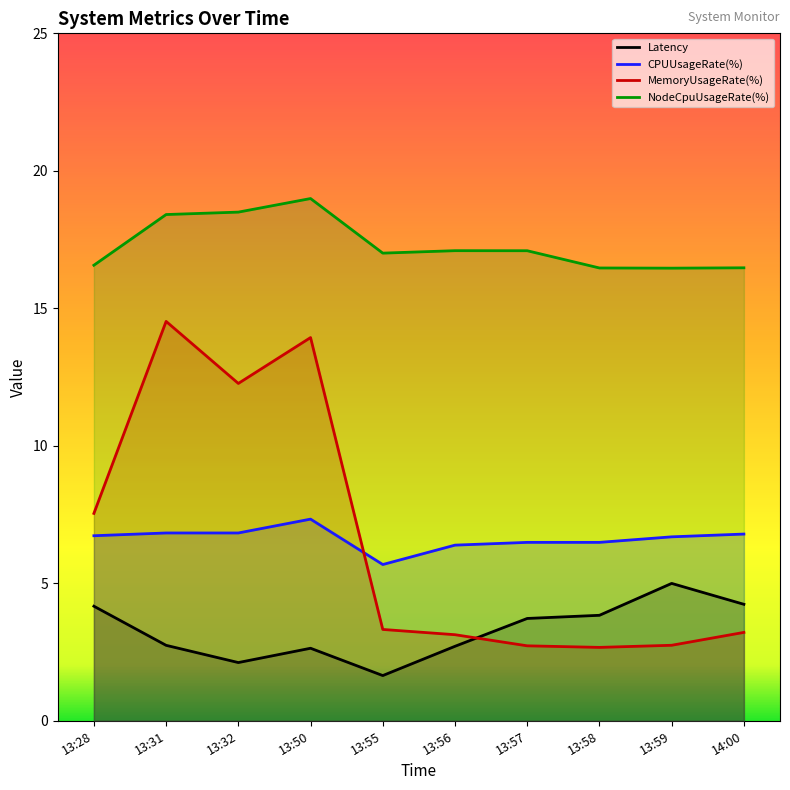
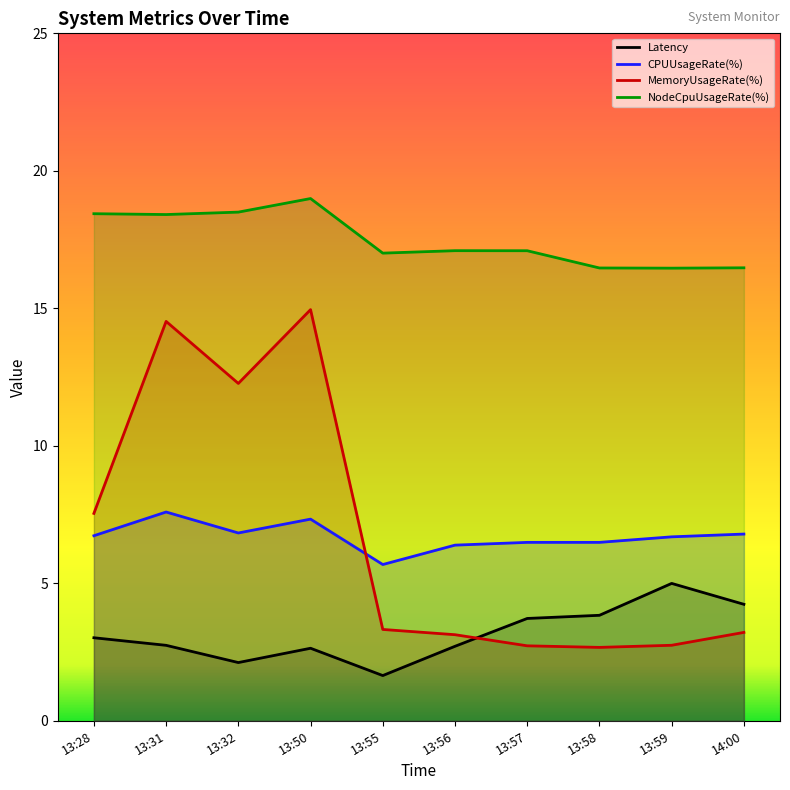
Latency, 13:28: 4.2 -> 3.0
NodeCpuUsageRate(%), 13:28: 16.6 -> 18.4
CPUUsageRate(%), 13:31: 6.8 -> 7.6
MemoryUsageRate(%), 13:50: 13.9 -> 15.0
